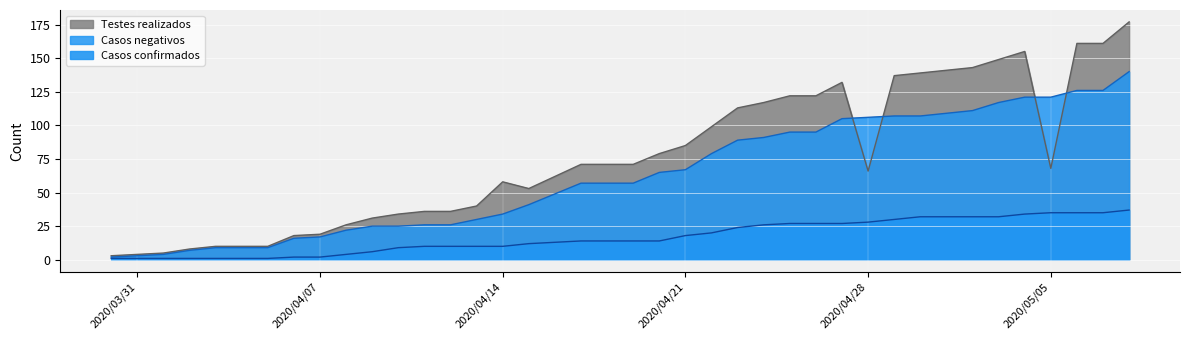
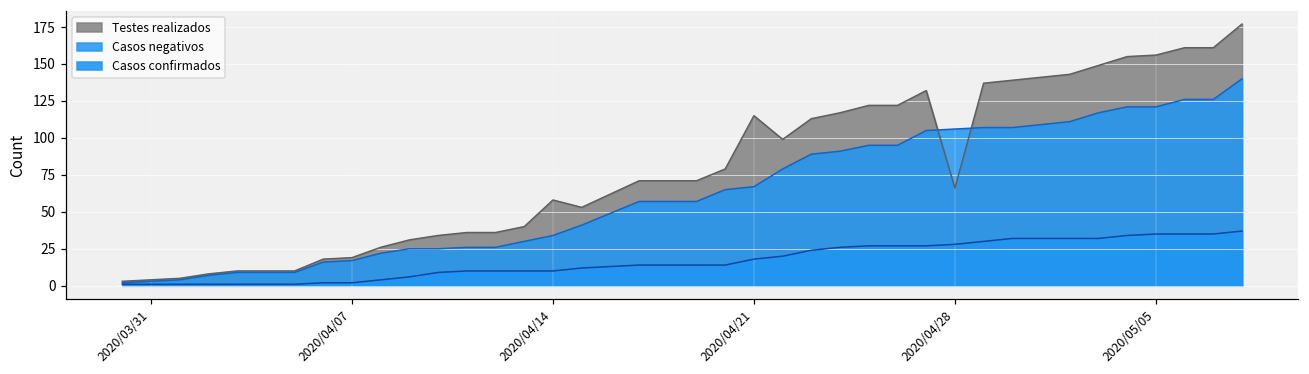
Testes realizados, 2020/04/21: 85 -> 115
Testes realizados, 2020/05/05: 68 -> 156
